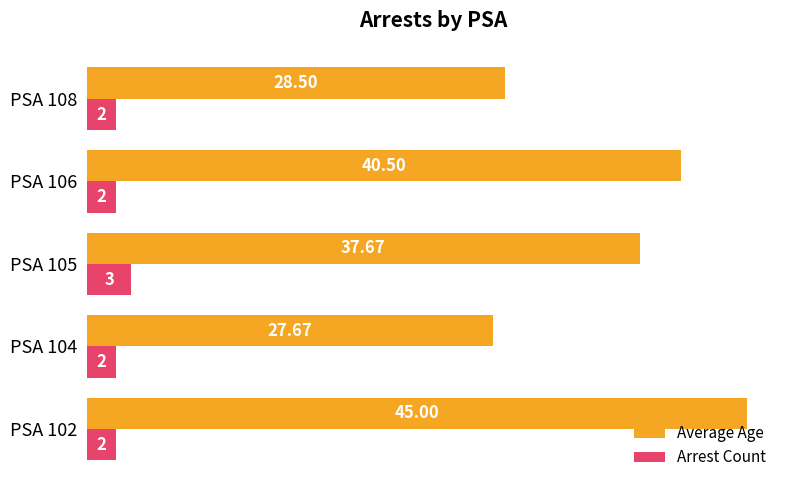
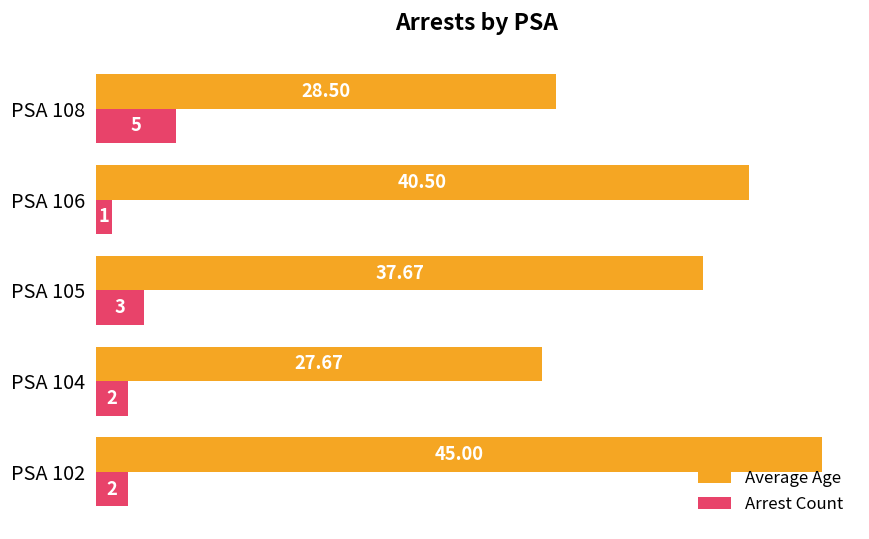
Arrest Count, PSA 108: 2 -> 5
Arrest Count, PSA 106: 2 -> 1
